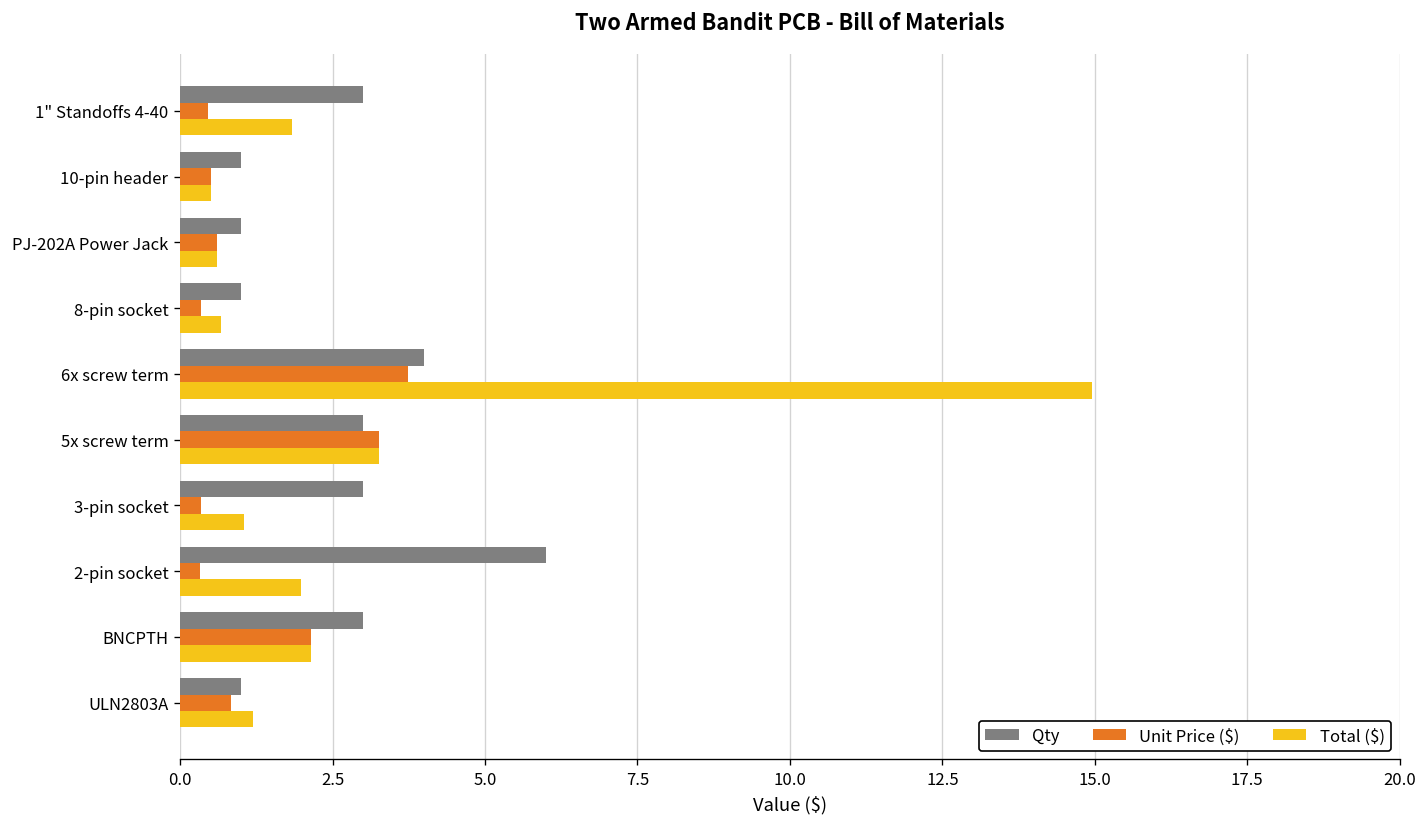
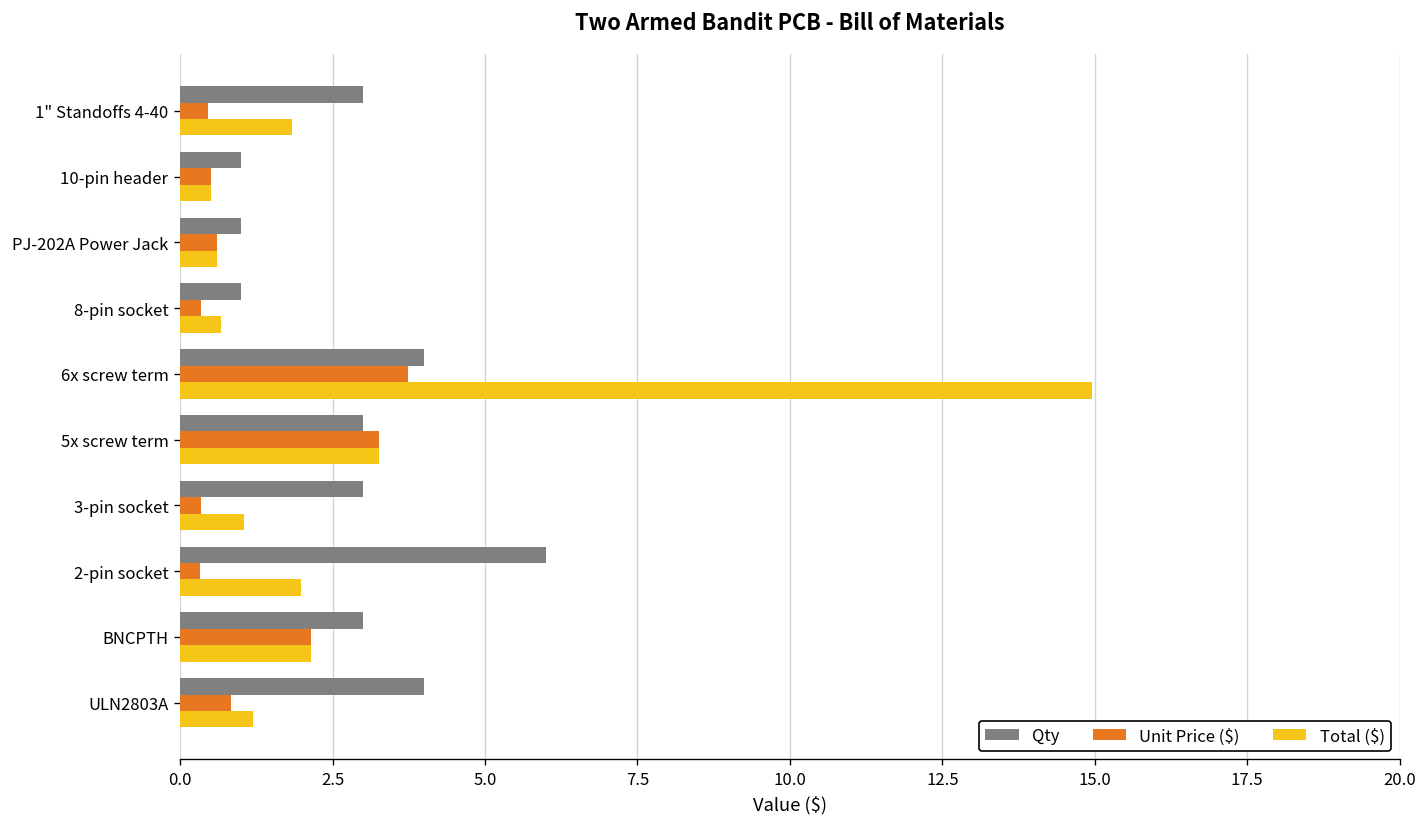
Qty, ULN2803A: 1 -> 4
